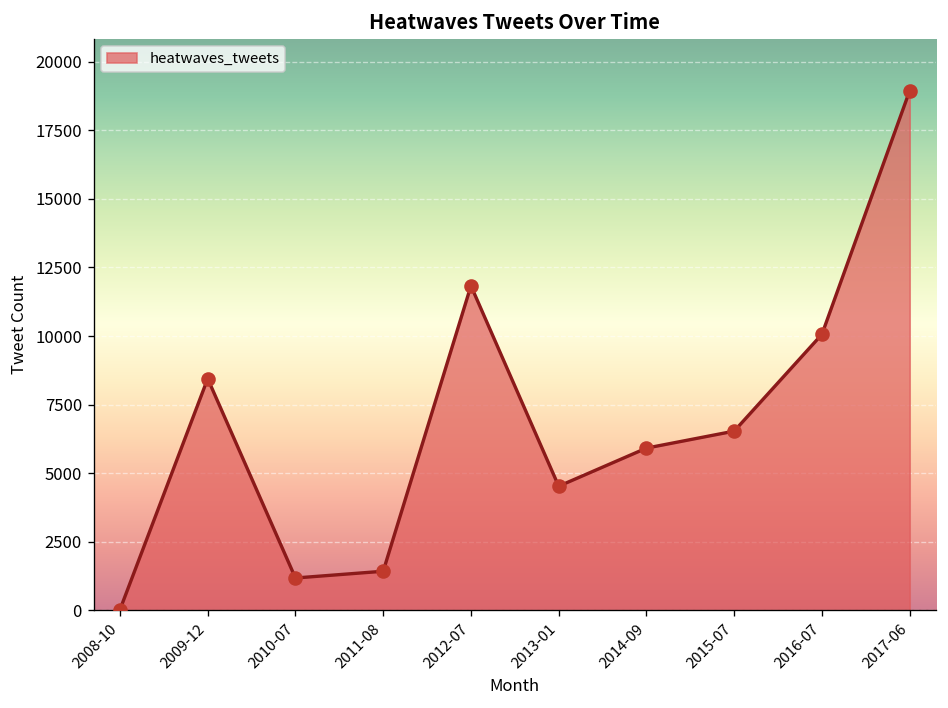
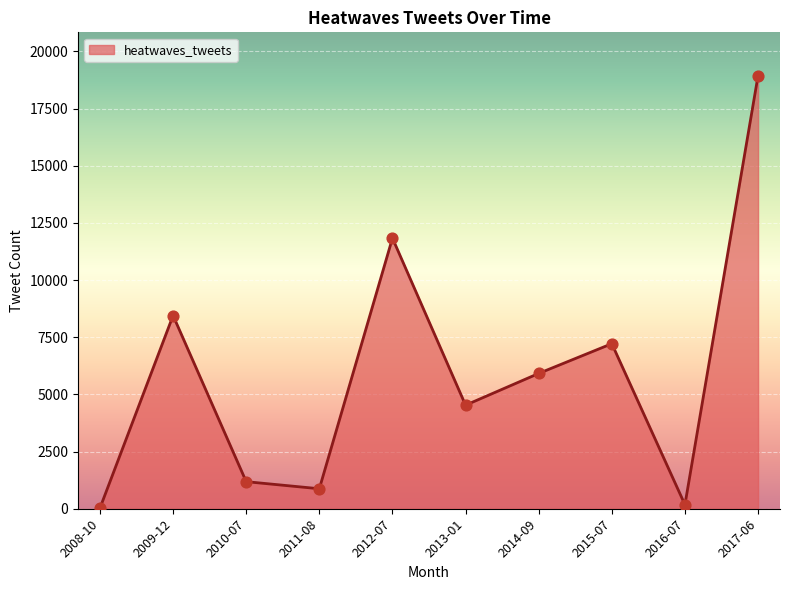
2011-08: 1400 -> 900
2015-07: 6500 -> 7200
2016-07: 10100 -> 200
